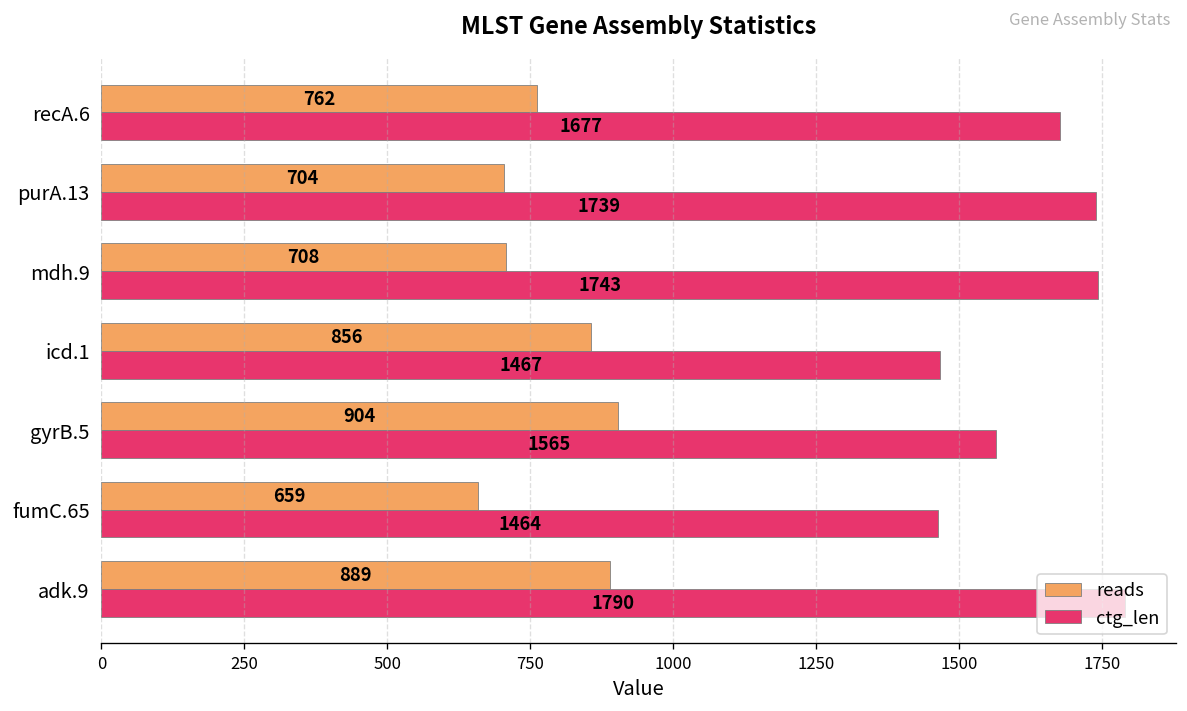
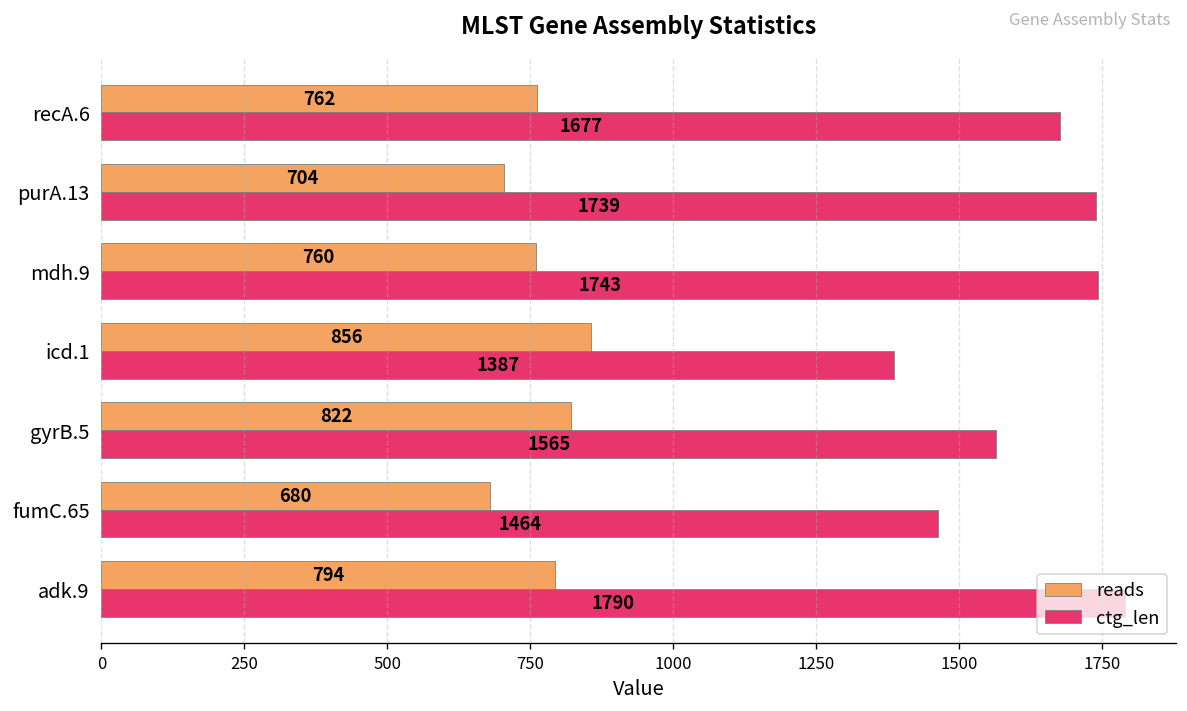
reads, mdh.9: 708 -> 760
ctg_len, icd.1: 1467 -> 1387
reads, gyrB.5: 904 -> 822
reads, fumC.65: 659 -> 680
reads, adk.9: 889 -> 794
